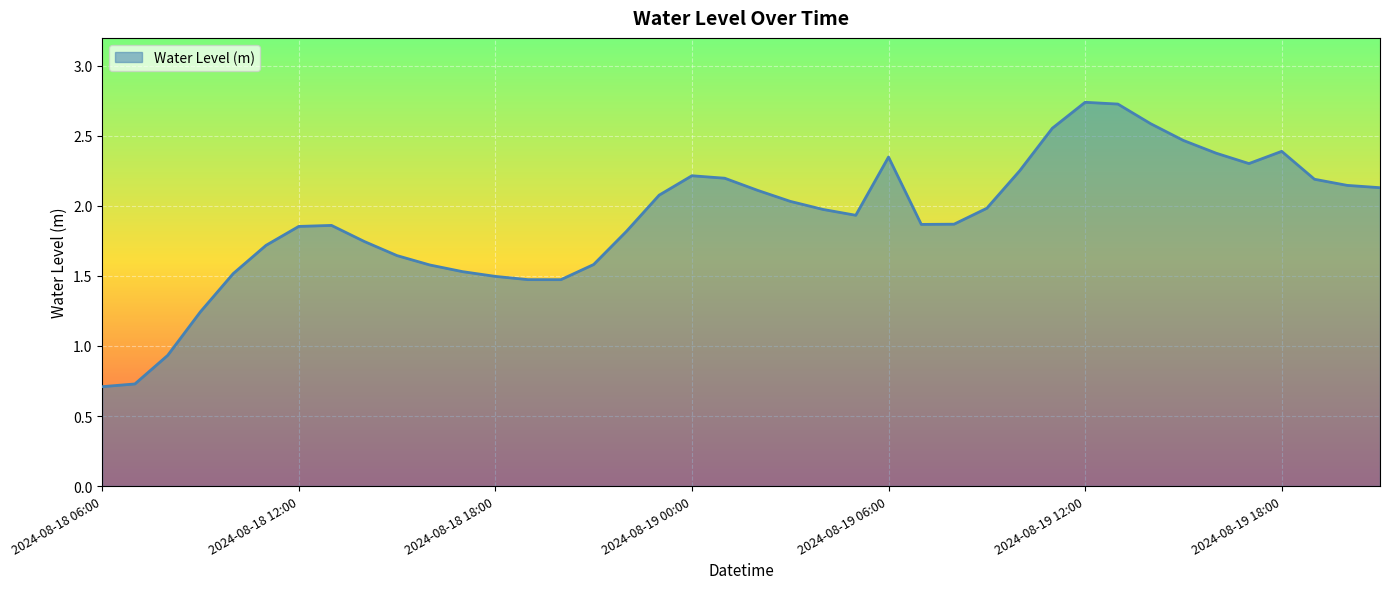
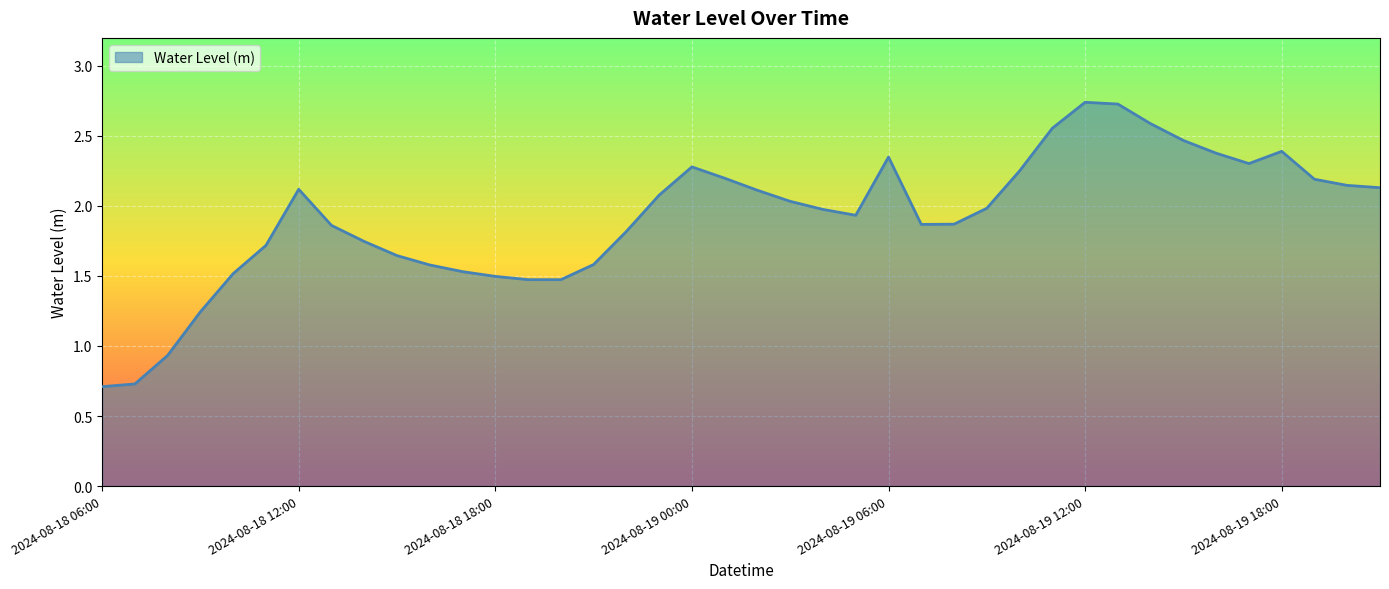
2024-08-18 12:00: 1.85 -> 2.12
2024-08-19 00:00: 2.22 -> 2.28
